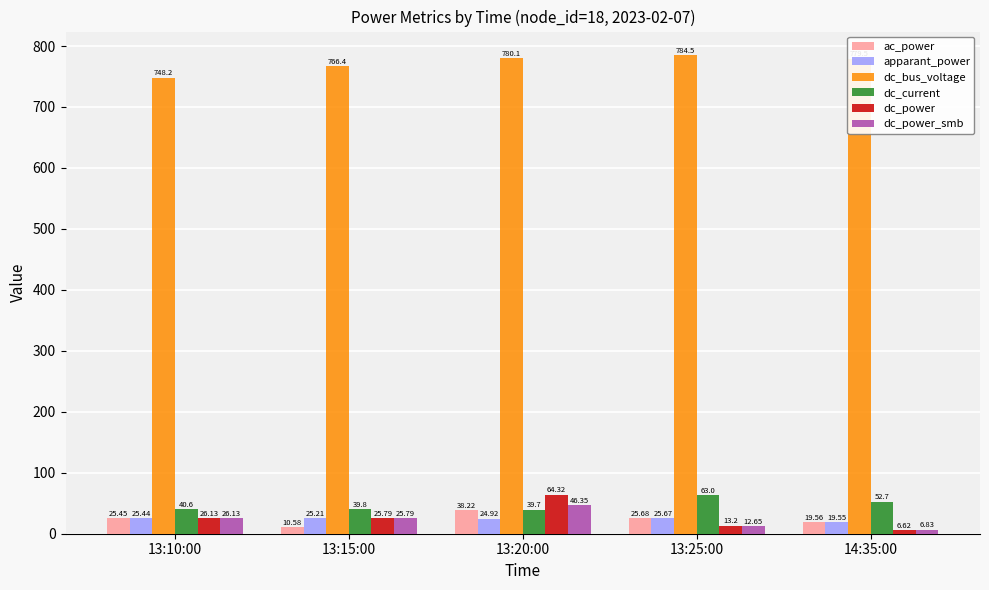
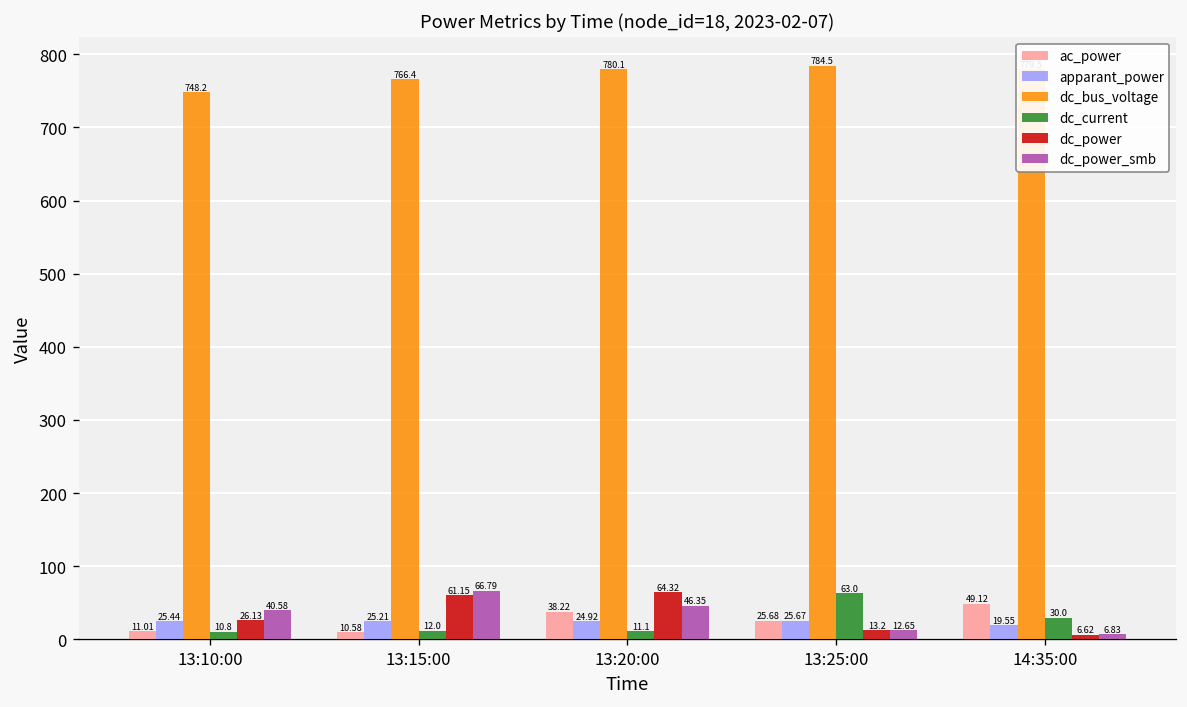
ac_power, 13:10:00: 25.45 -> 11.01
dc_current, 13:10:00: 40.6 -> 10.8
dc_power_smb, 13:10:00: 26.13 -> 40.58
dc_current, 13:15:00: 39.8 -> 12.0
dc_power, 13:15:00: 25.79 -> 61.15
dc_power_smb, 13:15:00: 25.79 -> 66.79
dc_current, 13:20:00: 39.7 -> 11.1
ac_power, 14:35:00: 19.56 -> 49.12
dc_current, 14:35:00: 52.7 -> 30.0
